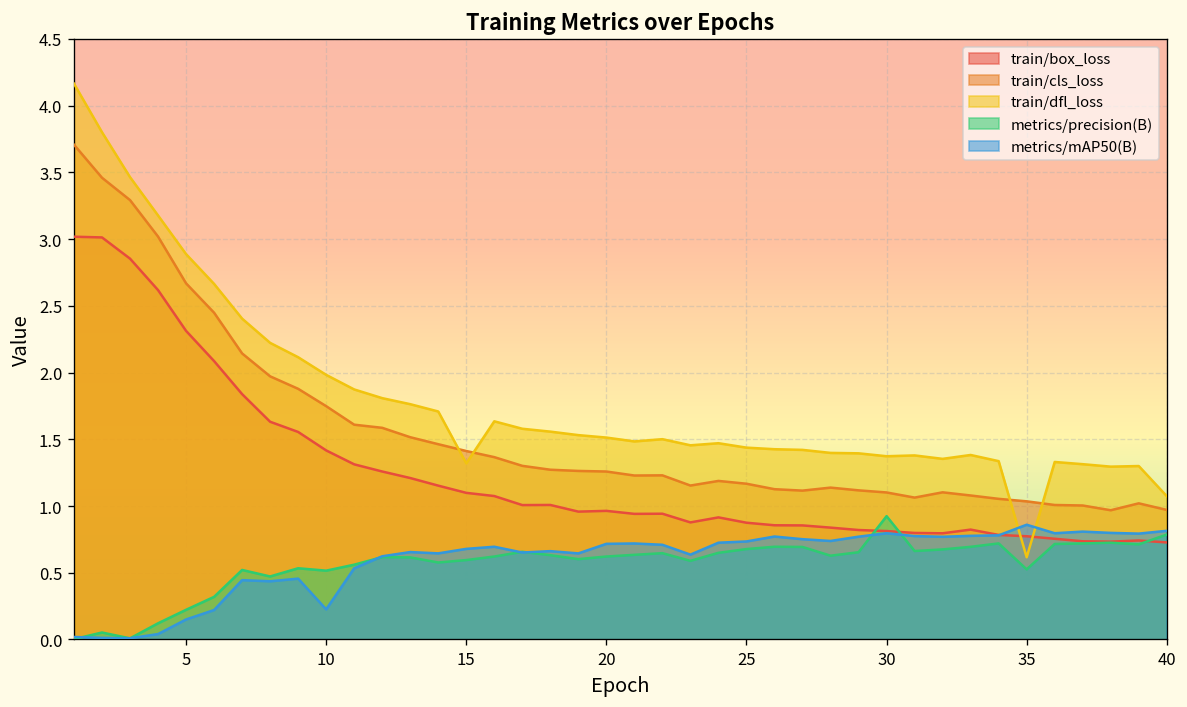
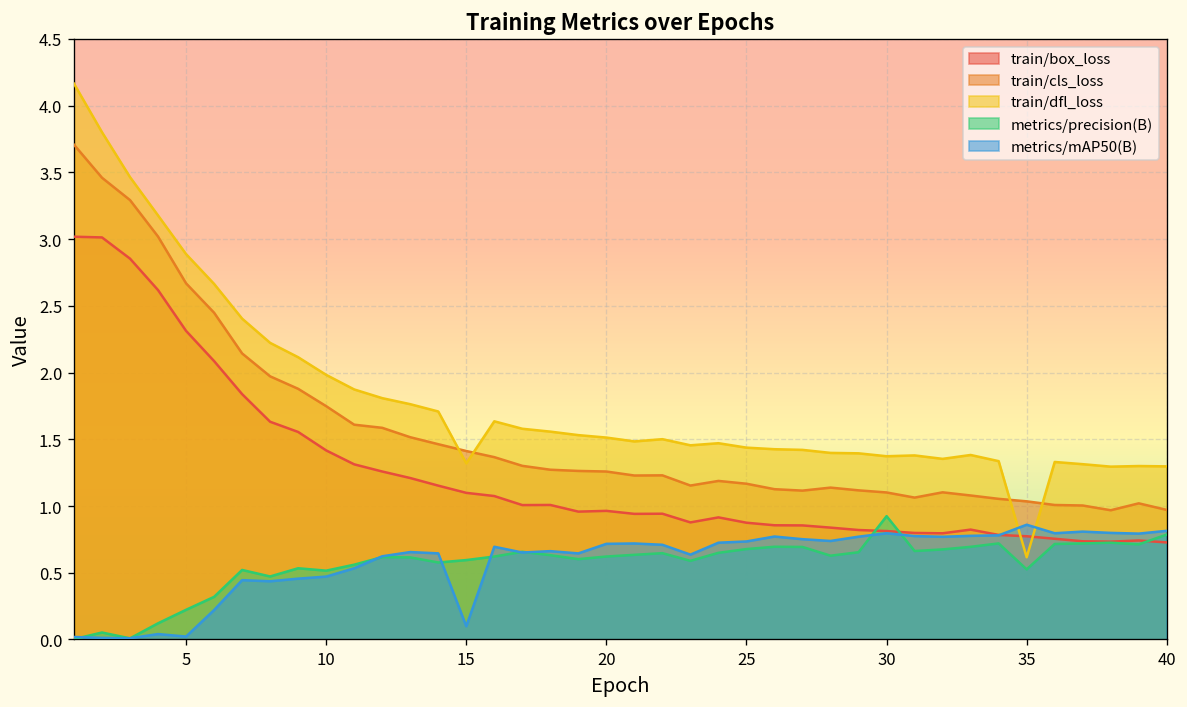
metrics/mAP50(B), 5: 0.15 -> 0.02
metrics/mAP50(B), 10: 0.23 -> 0.47
metrics/mAP50(B), 15: 0.68 -> 0.10
train/dfl_loss, 40: 1.07 -> 1.30
